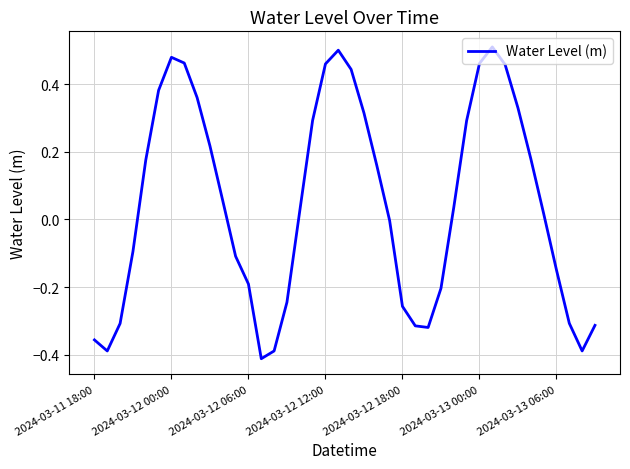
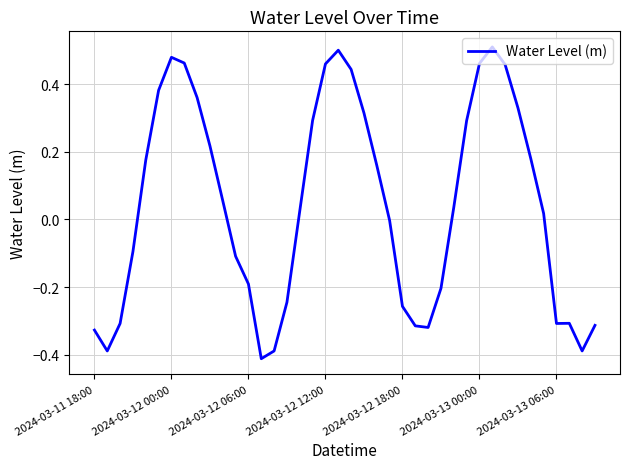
2024-03-11 18:00: -0.36 -> -0.33
2024-03-13 06:00: -0.15 -> -0.31
